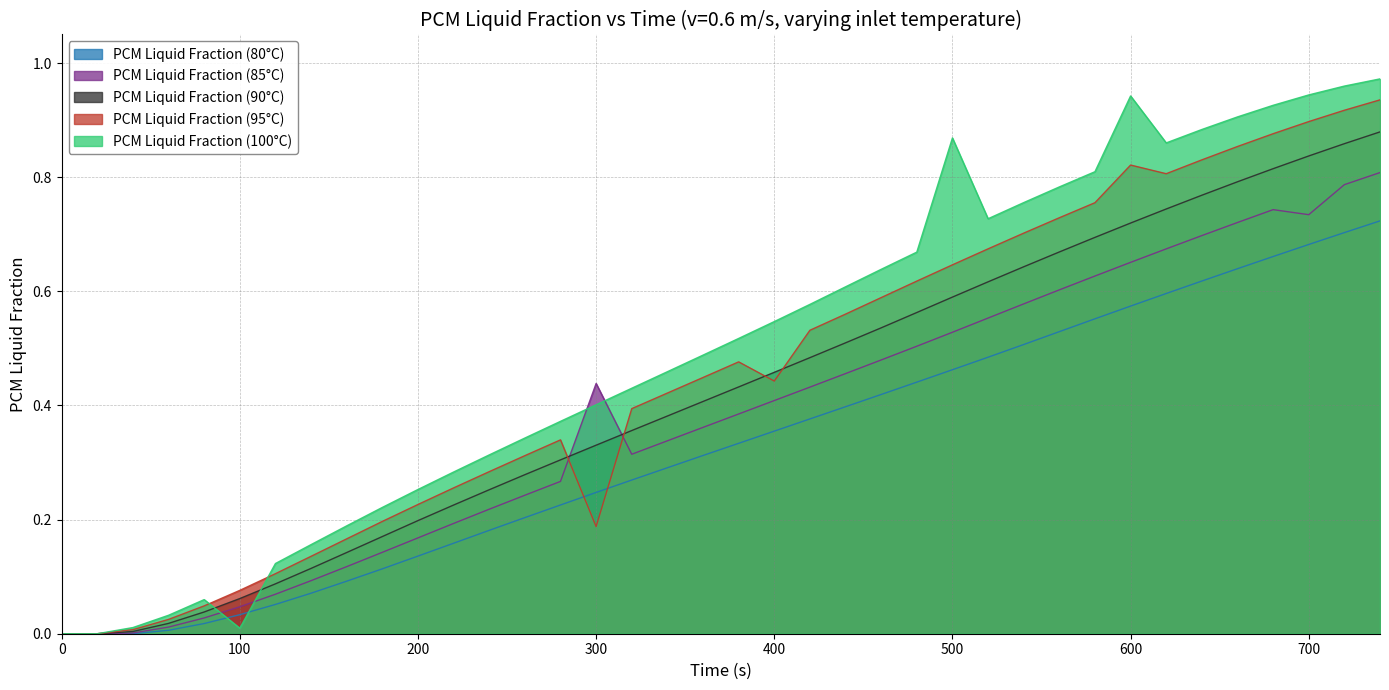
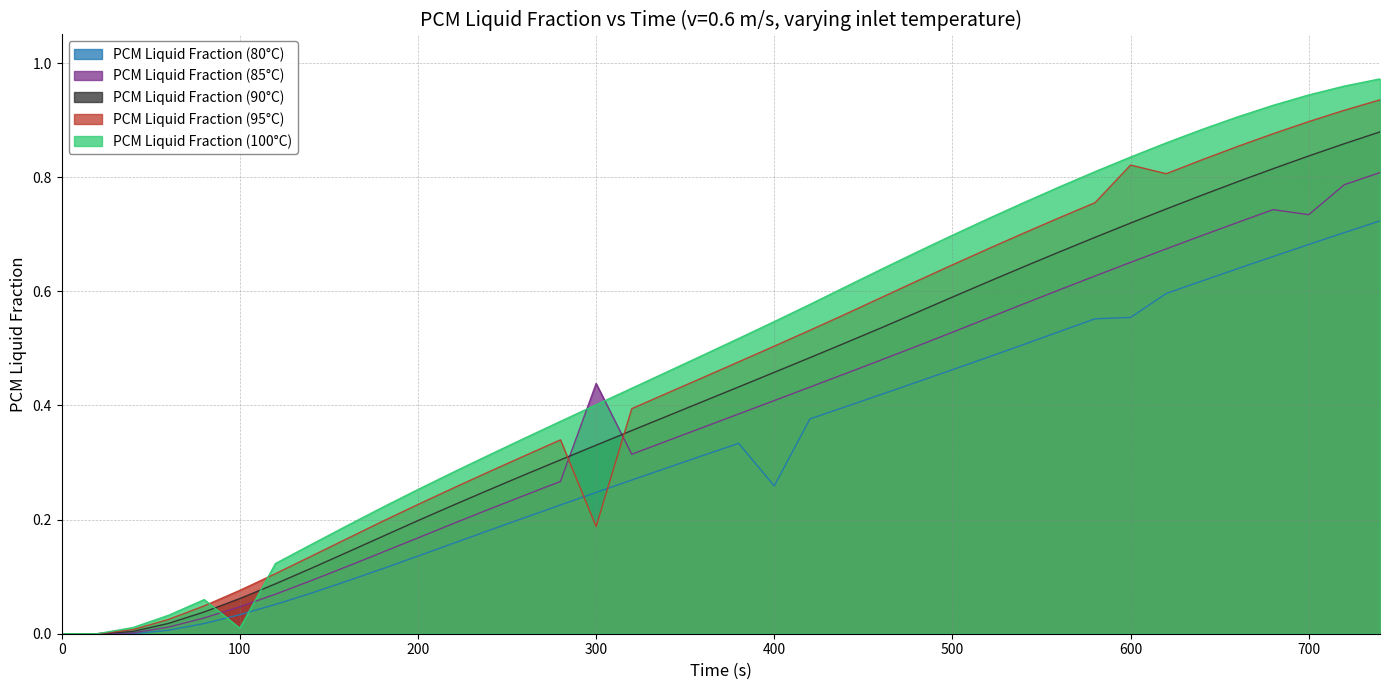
PCM Liquid Fraction (80°C), 400: 0.35 -> 0.26
PCM Liquid Fraction (95°C), 400: 0.44 -> 0.50
PCM Liquid Fraction (100°C), 500: 0.87 -> 0.70
PCM Liquid Fraction (80°C), 600: 0.57 -> 0.55
PCM Liquid Fraction (100°C), 600: 0.94 -> 0.84
